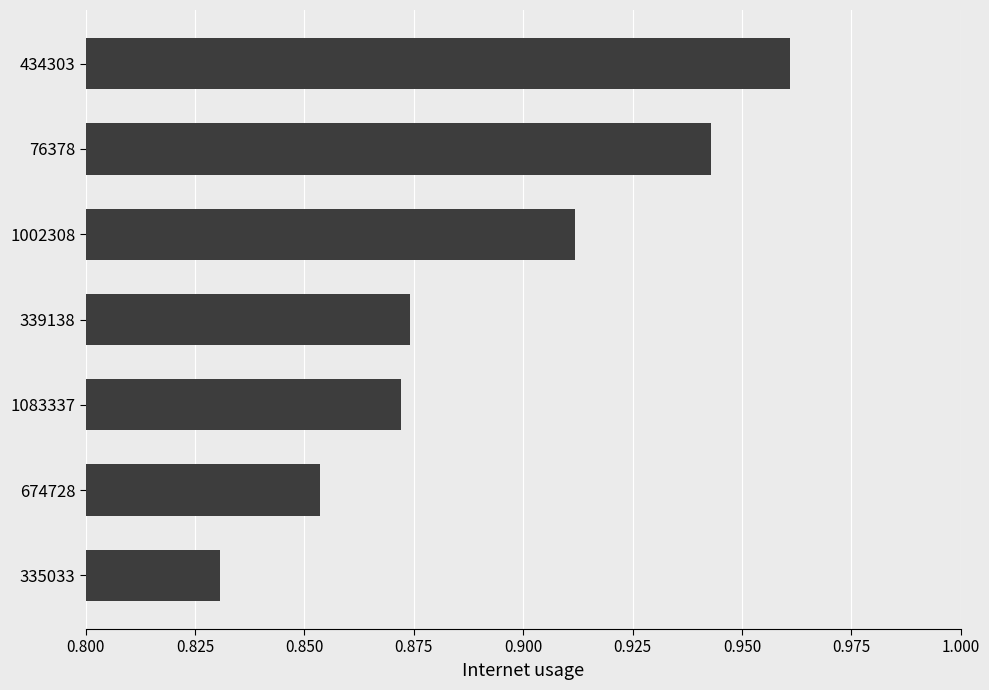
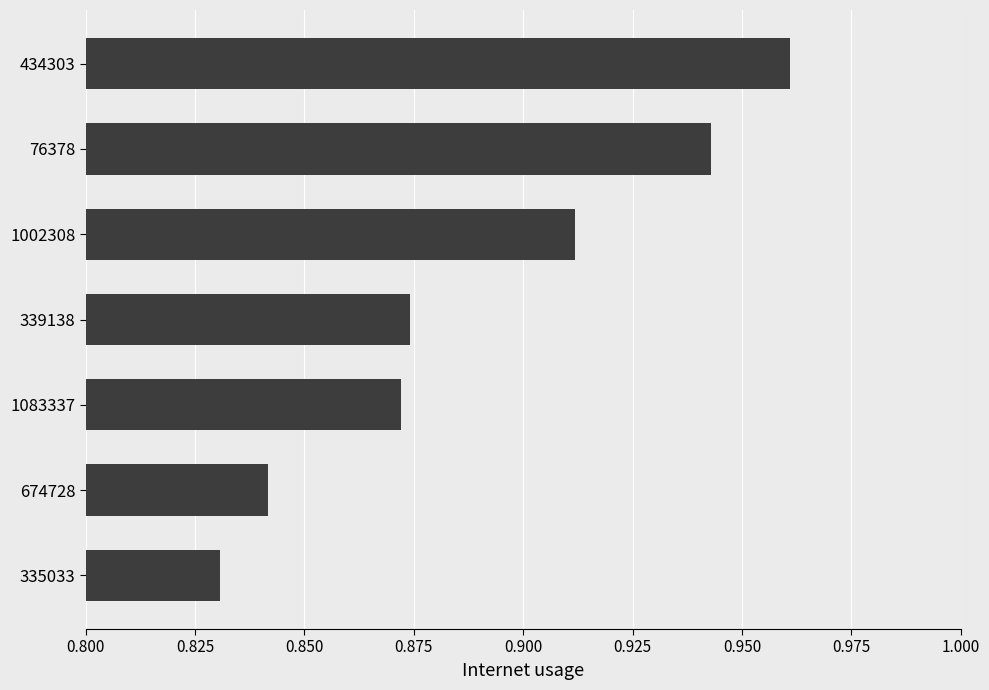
674728: 0.854 -> 0.842
